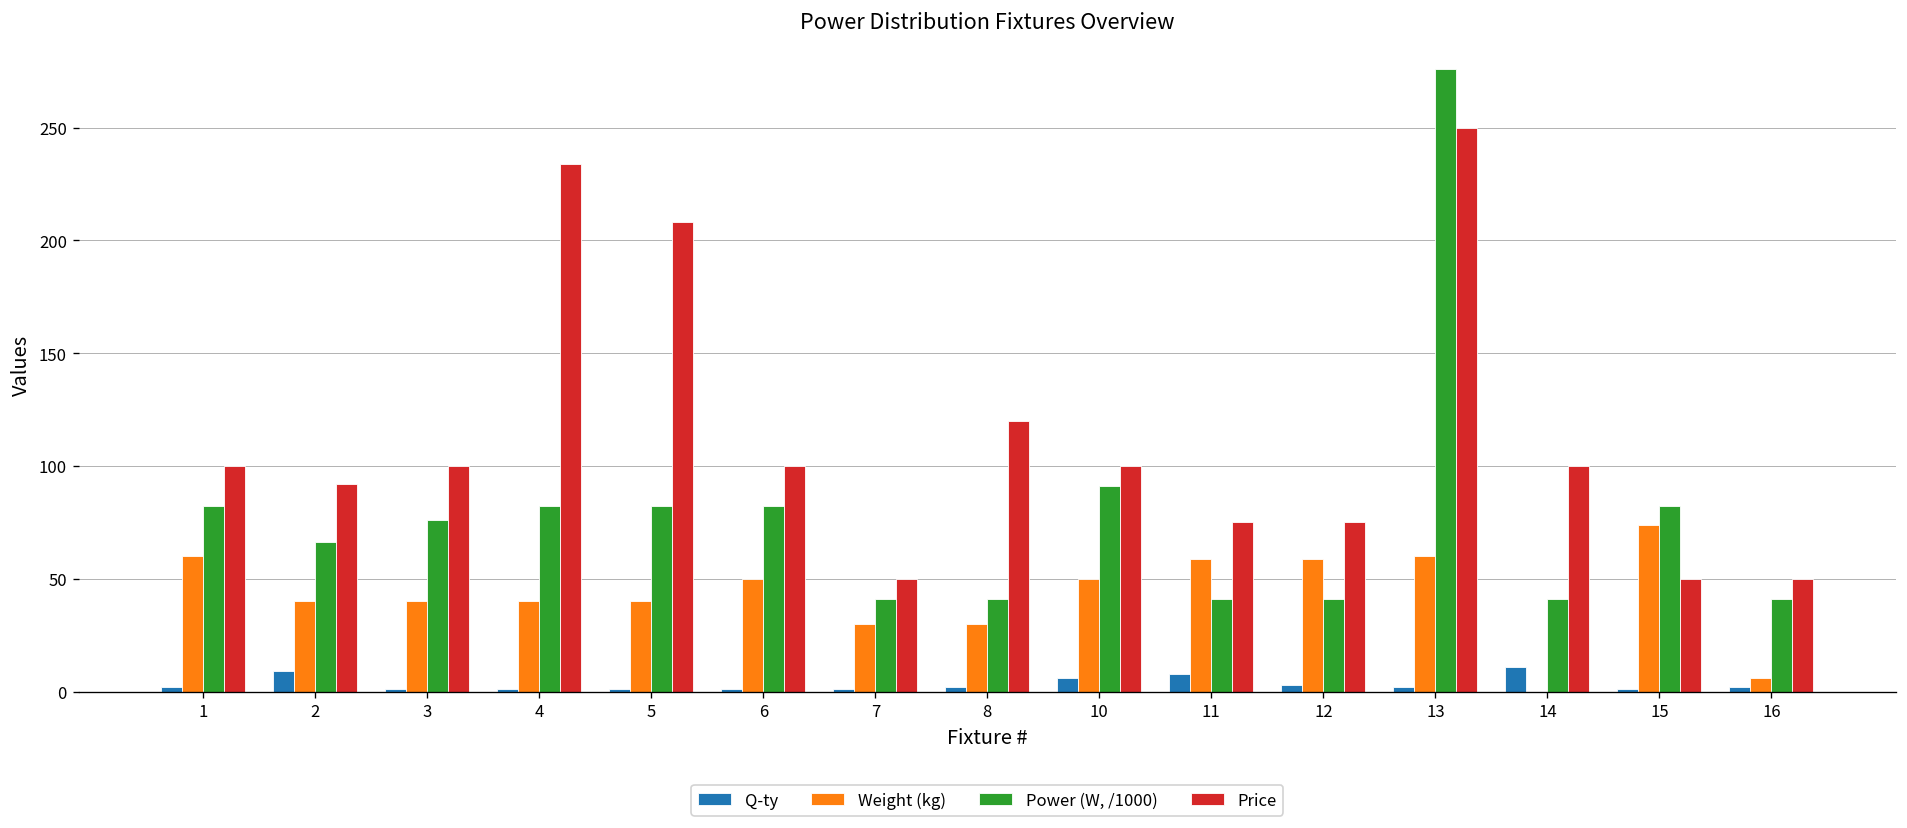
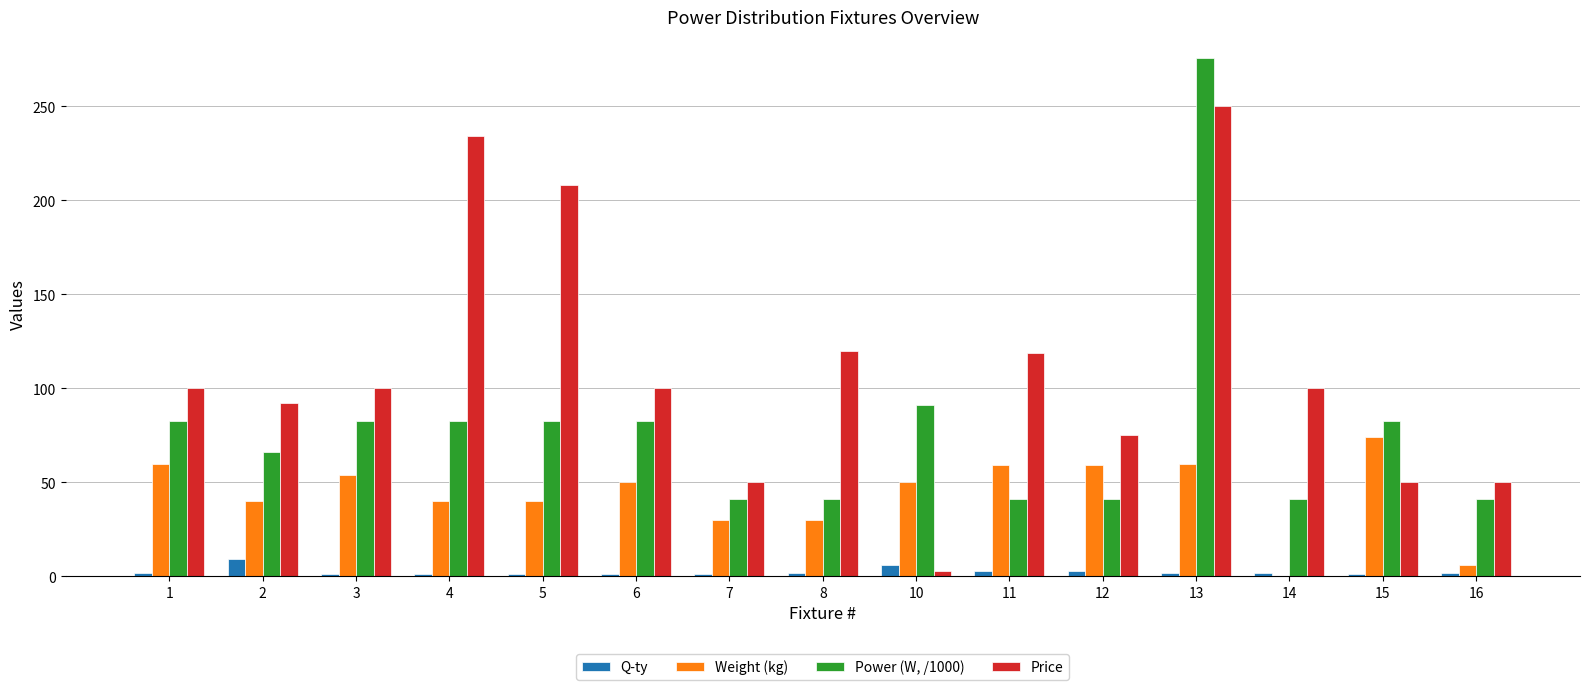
Weight (kg), 3: 40 -> 54
Power (W, /1000), 3: 76 -> 83
Price, 10: 100 -> 3
Q-ty, 11: 8 -> 3
Price, 11: 75 -> 119
Q-ty, 14: 11 -> 2
